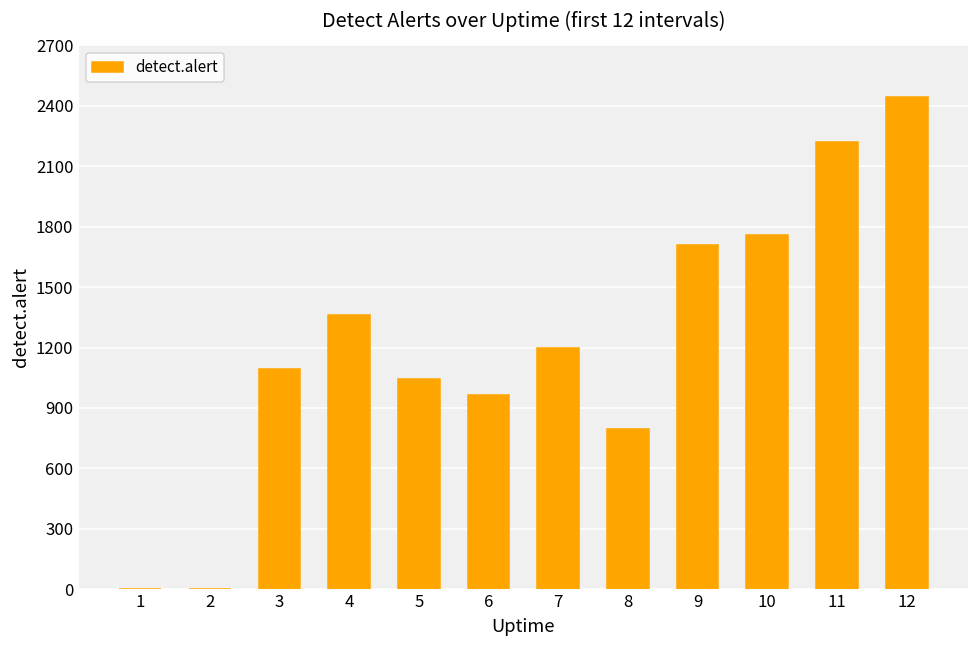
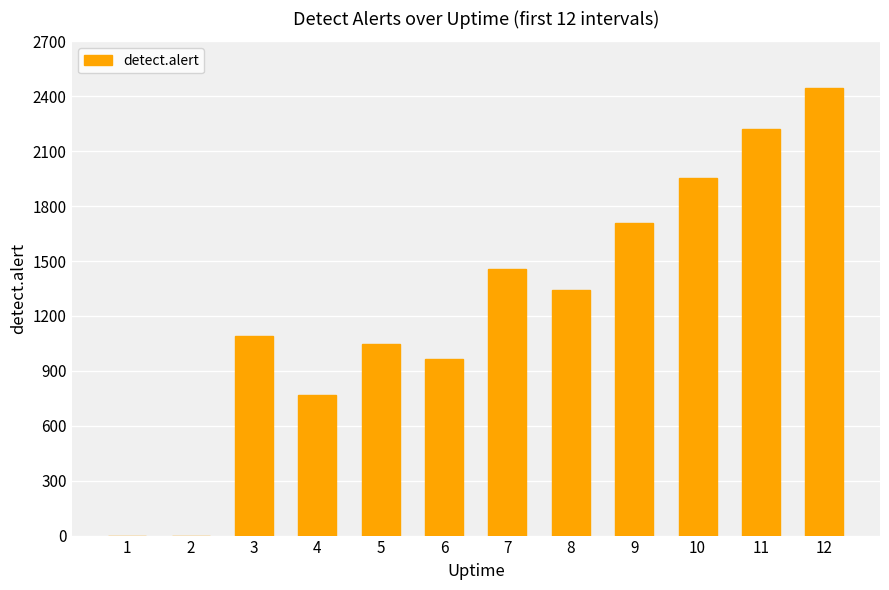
4: 1360 -> 770
7: 1200 -> 1460
8: 800 -> 1340
10: 1760 -> 1960
